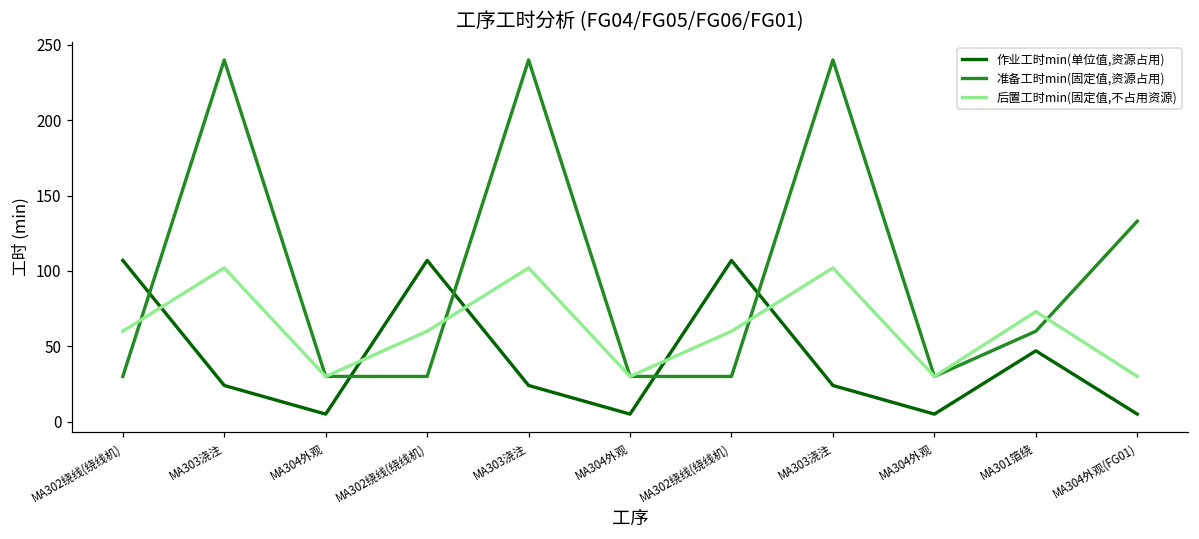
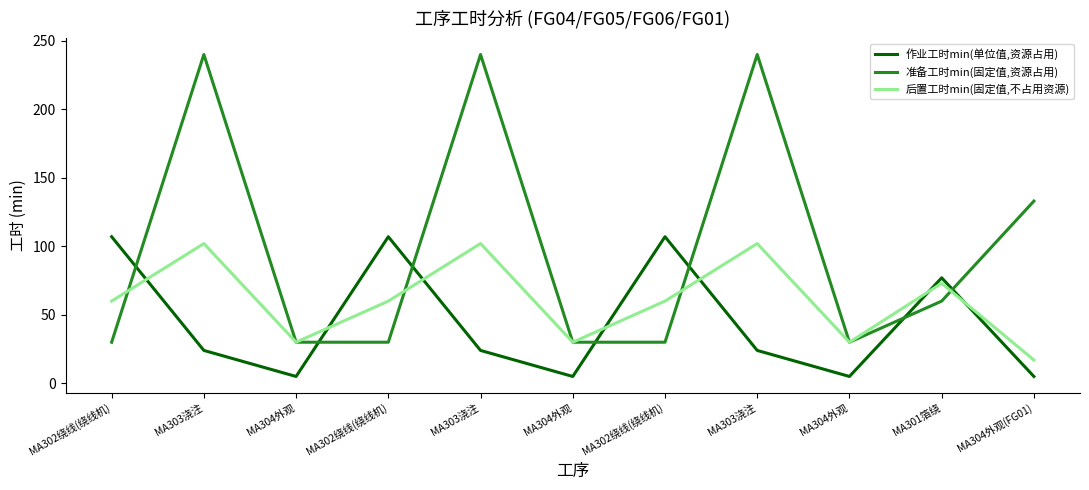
作业工时min(单位值,资源占用), MA301箔绕: 47 -> 77
后置工时min(固定值,不占用资源), MA304外观(FG01): 30 -> 17
